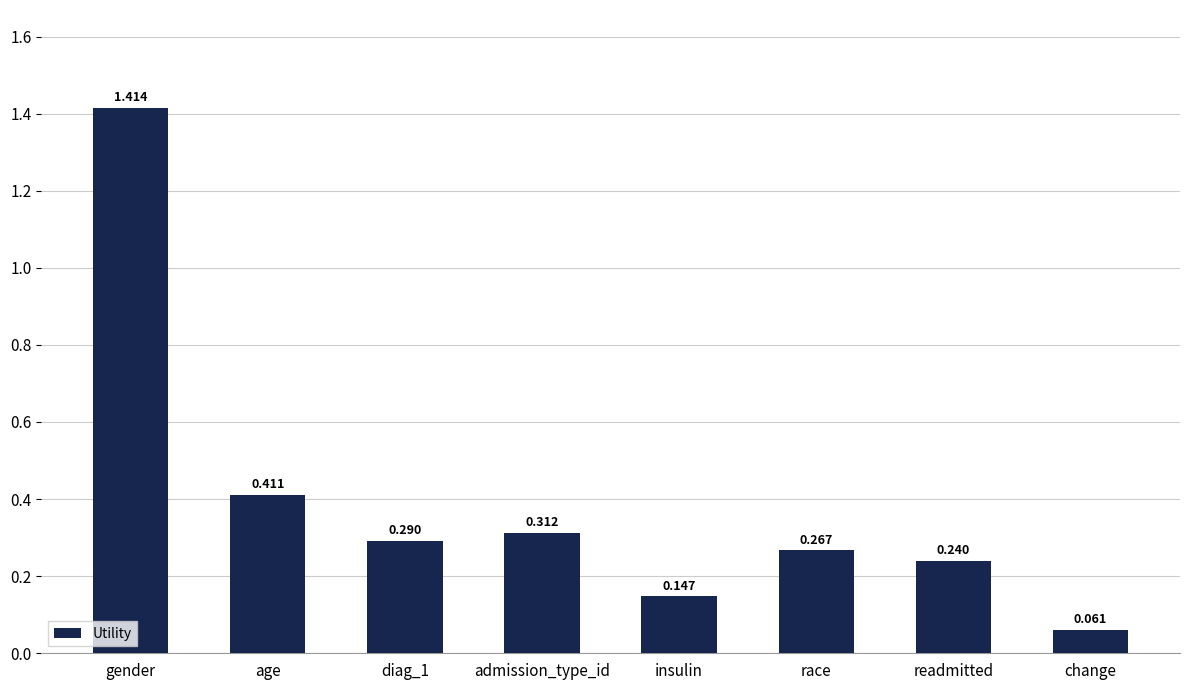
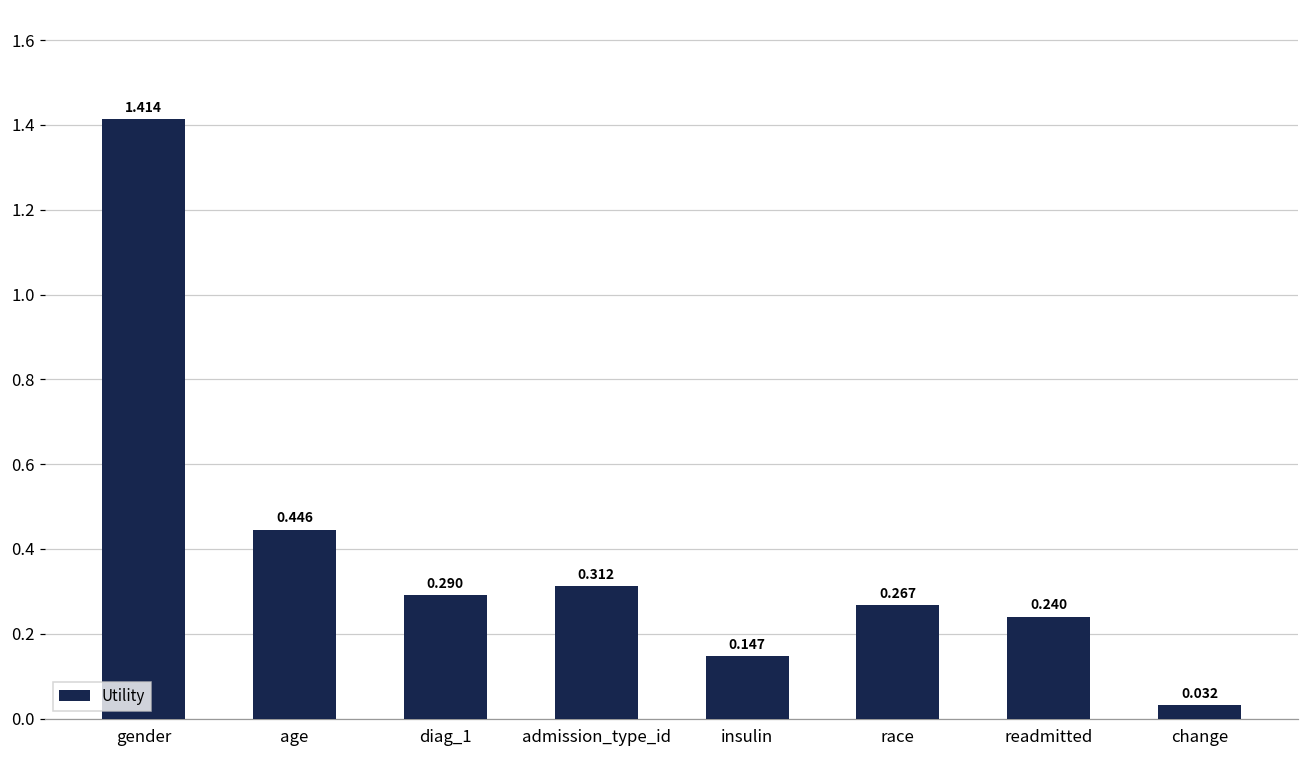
age: 0.411 -> 0.446
change: 0.061 -> 0.032
